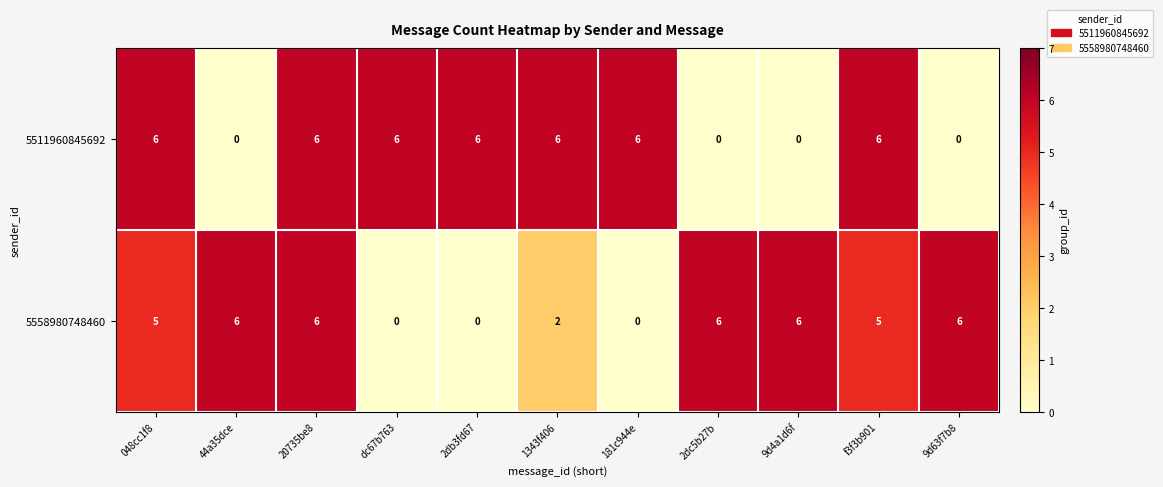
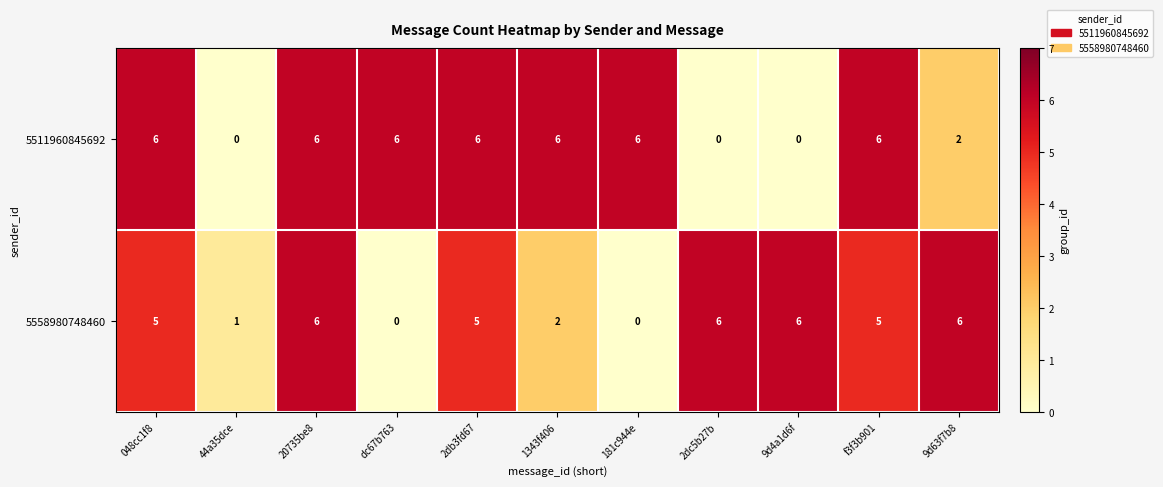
5511960845692, 9d63f7b8: 0 -> 2
5558980748460, 44a35dce: 6 -> 1
5558980748460, 2db3fd67: 0 -> 5
